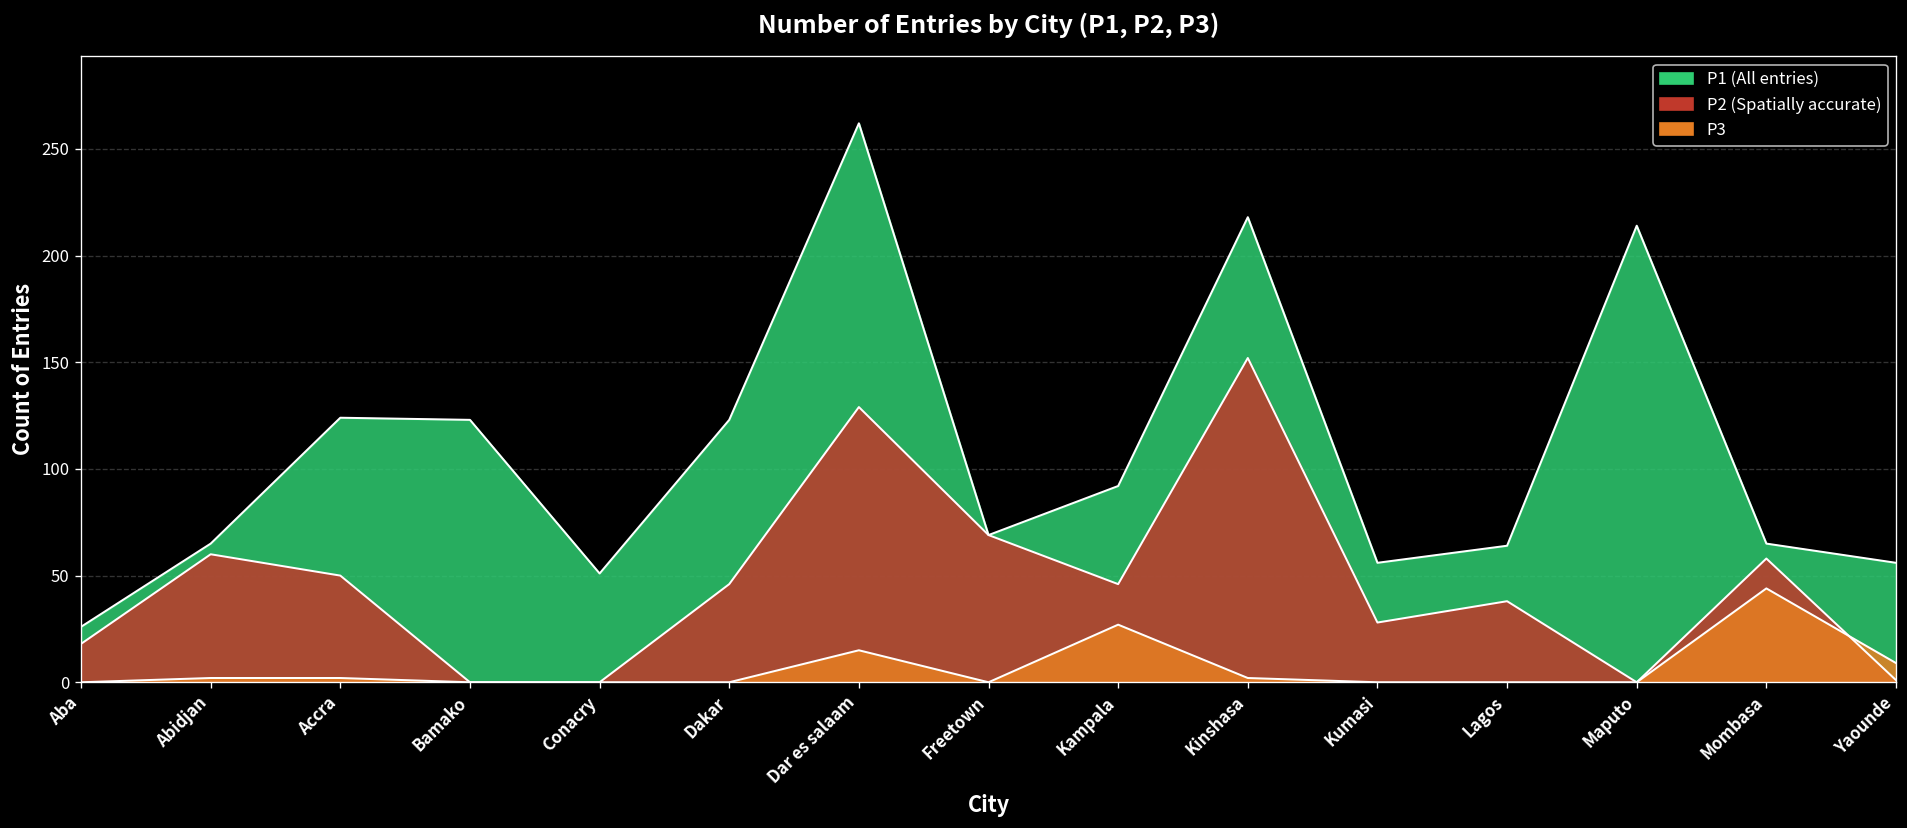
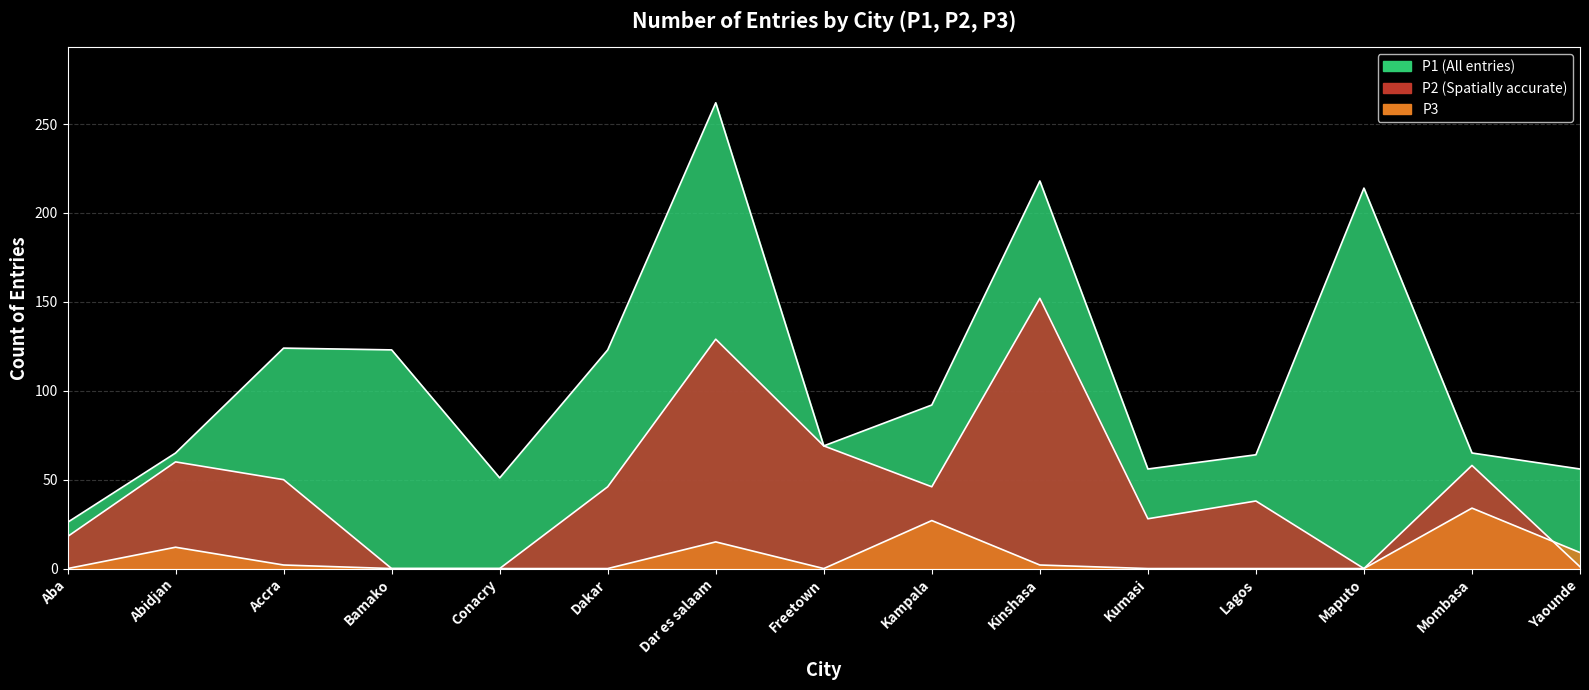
P3, Abidjan: 2 -> 12
P3, Mombasa: 44 -> 34
